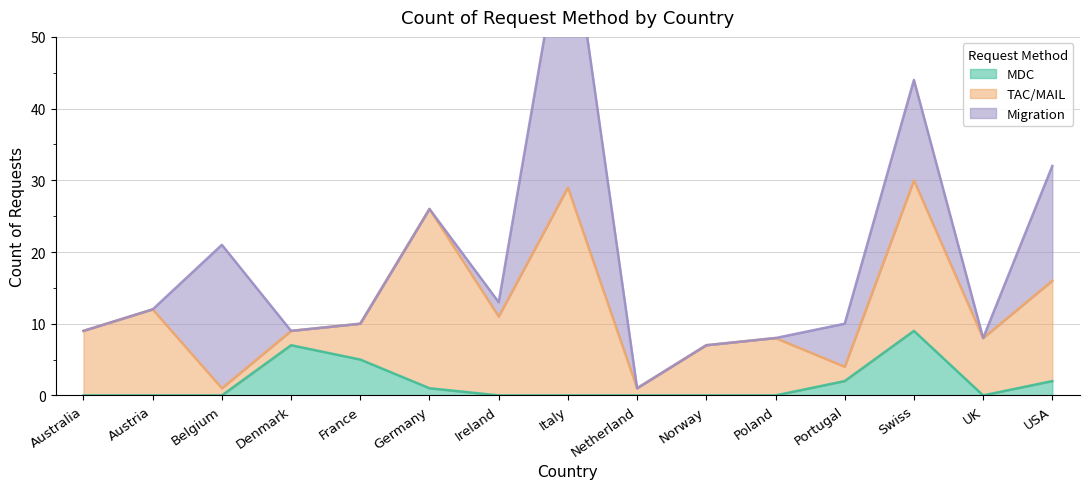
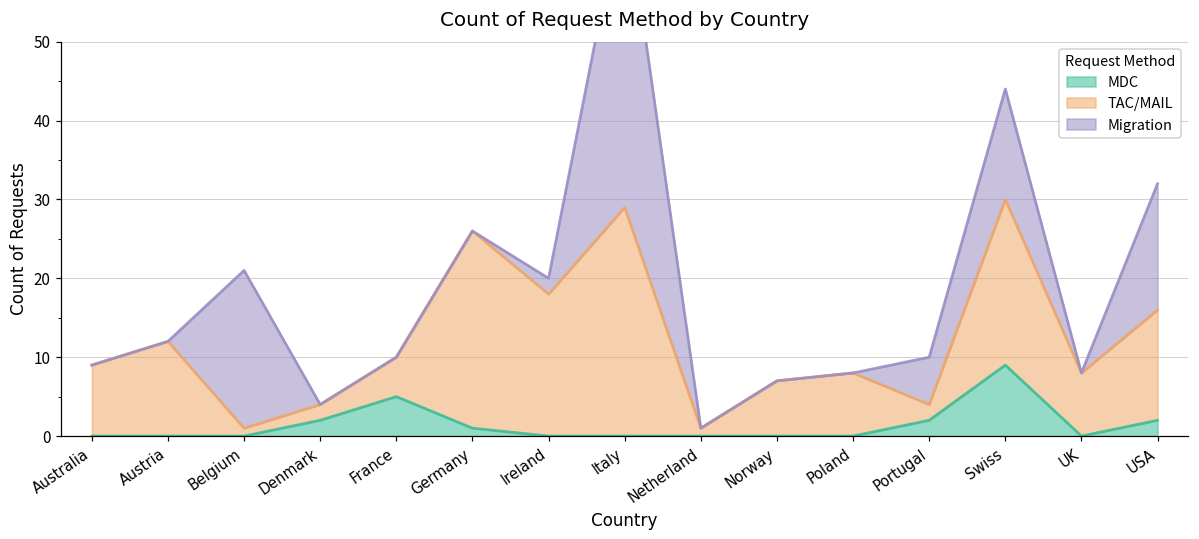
MDC, Denmark: 7 -> 2
TAC/MAIL, Ireland: 11 -> 18
